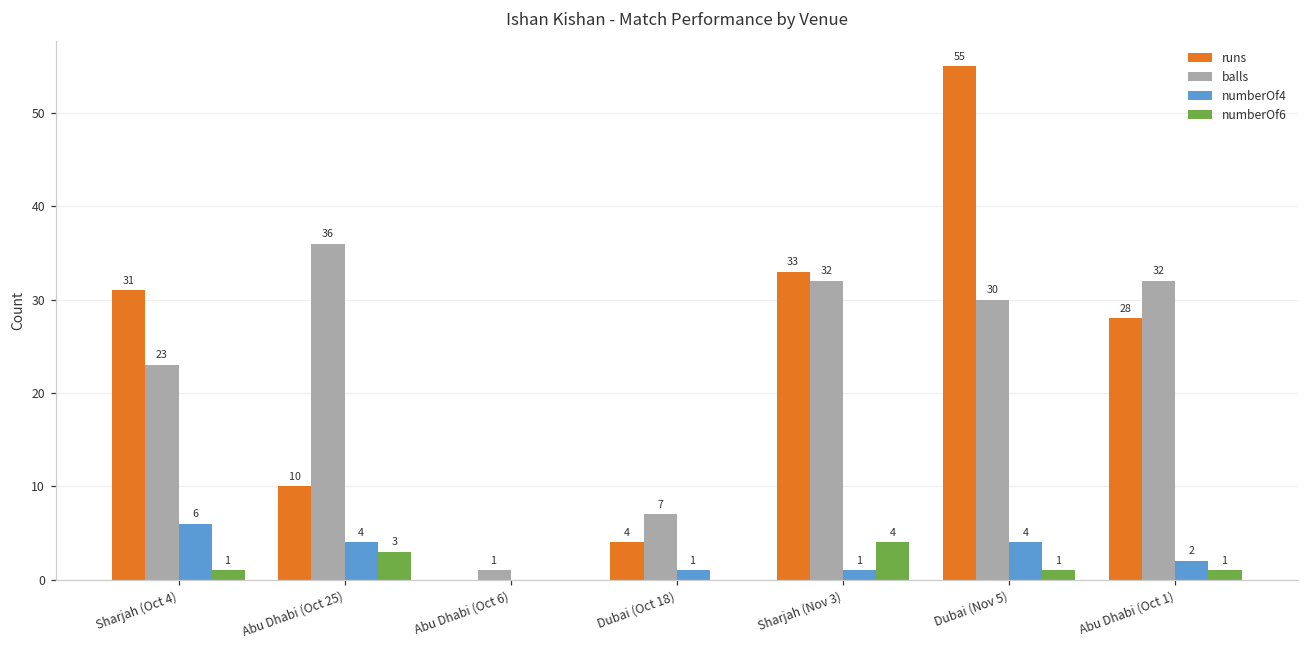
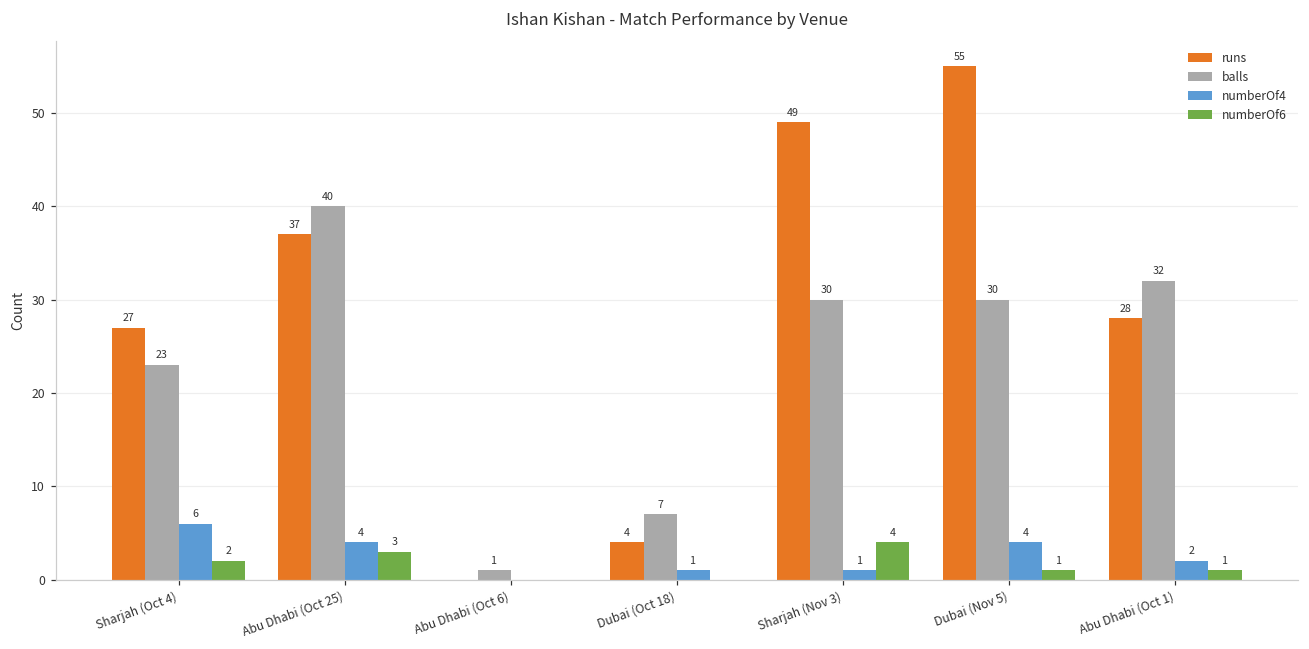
runs, Sharjah (Oct 4): 31 -> 27
numberOf6, Sharjah (Oct 4): 1 -> 2
runs, Abu Dhabi (Oct 25): 10 -> 37
balls, Abu Dhabi (Oct 25): 36 -> 40
runs, Sharjah (Nov 3): 33 -> 49
balls, Sharjah (Nov 3): 32 -> 30
